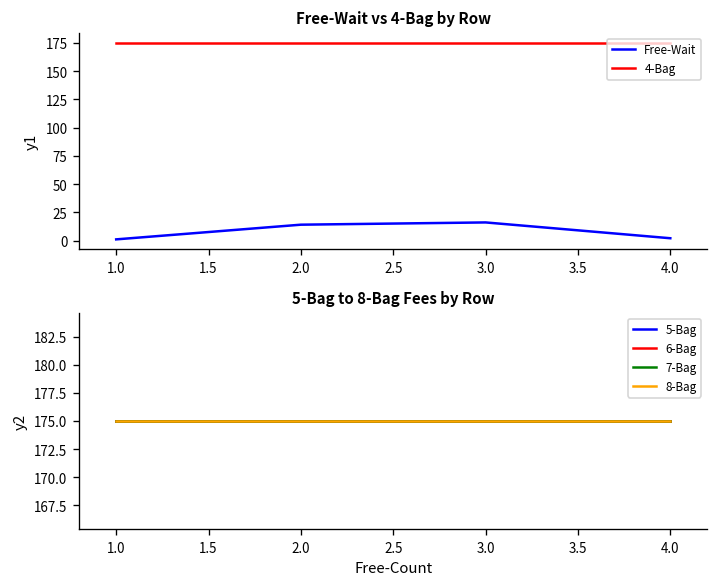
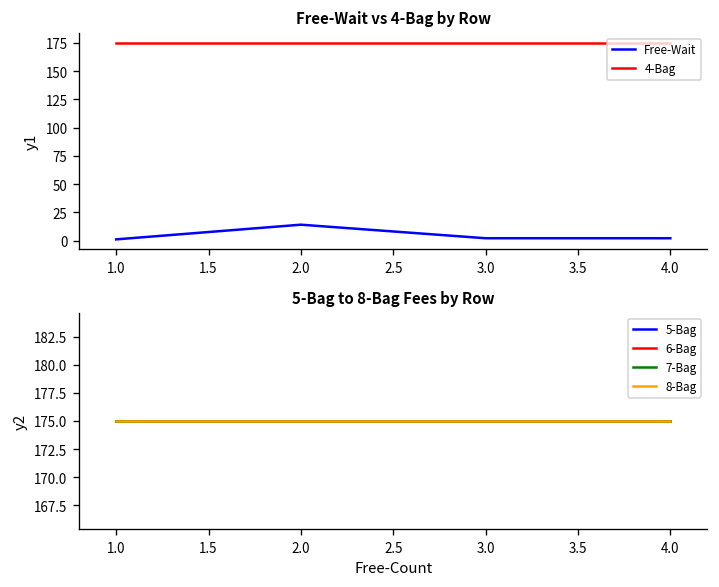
Free-Wait vs 4-Bag by Row, Free-Wait, 3.0: 20 -> 0
